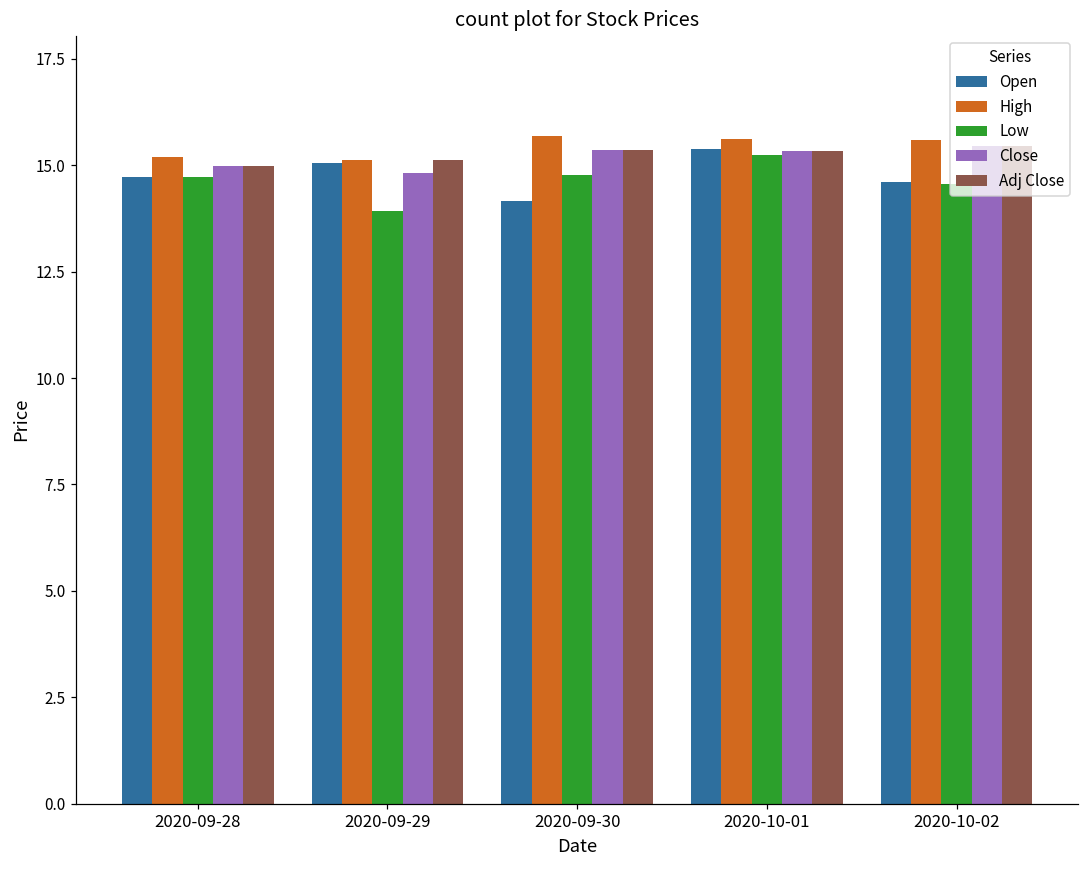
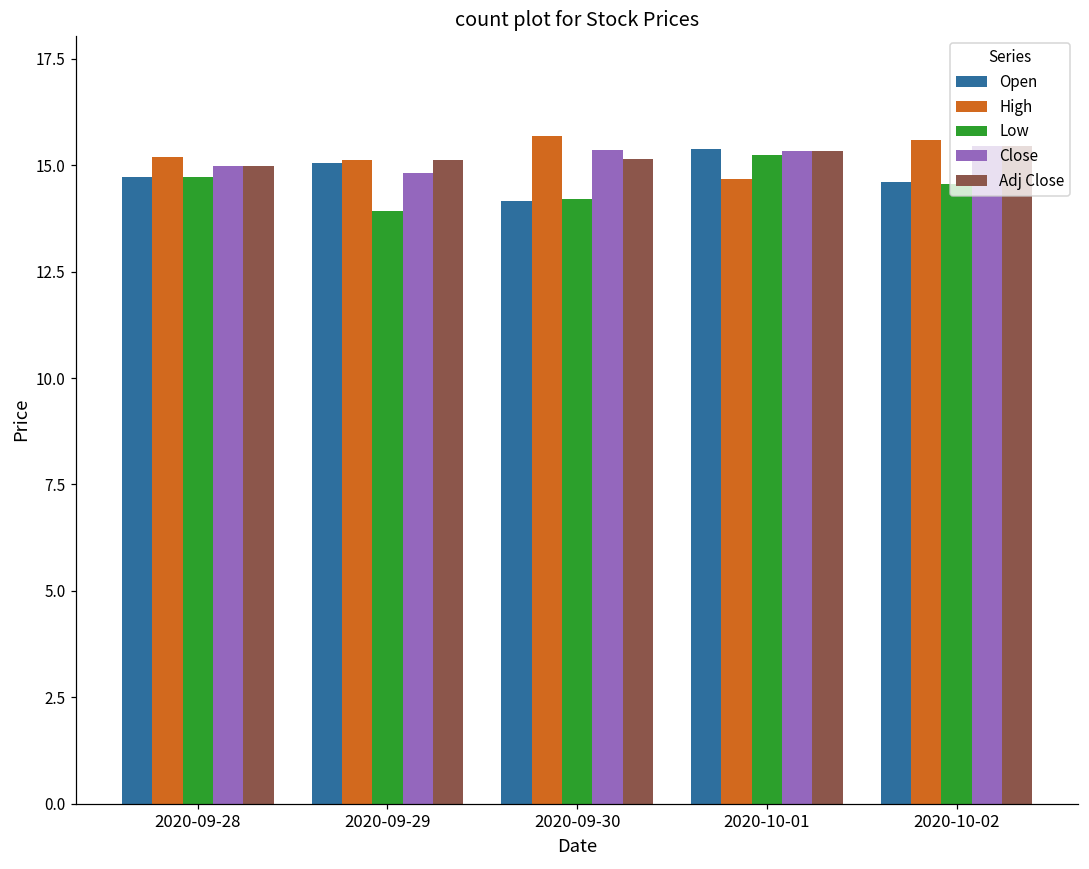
Low, 2020-09-30: 14.8 -> 14.2
Adj Close, 2020-09-30: 15.4 -> 15.1
High, 2020-10-01: 15.6 -> 14.7
